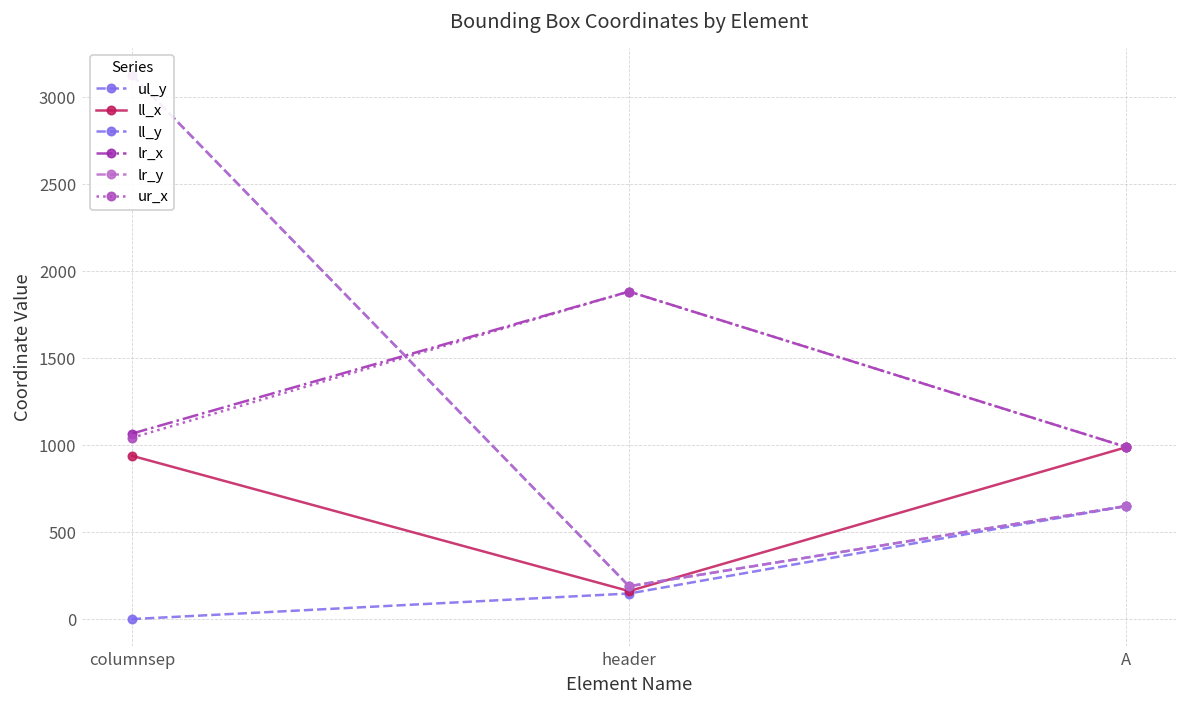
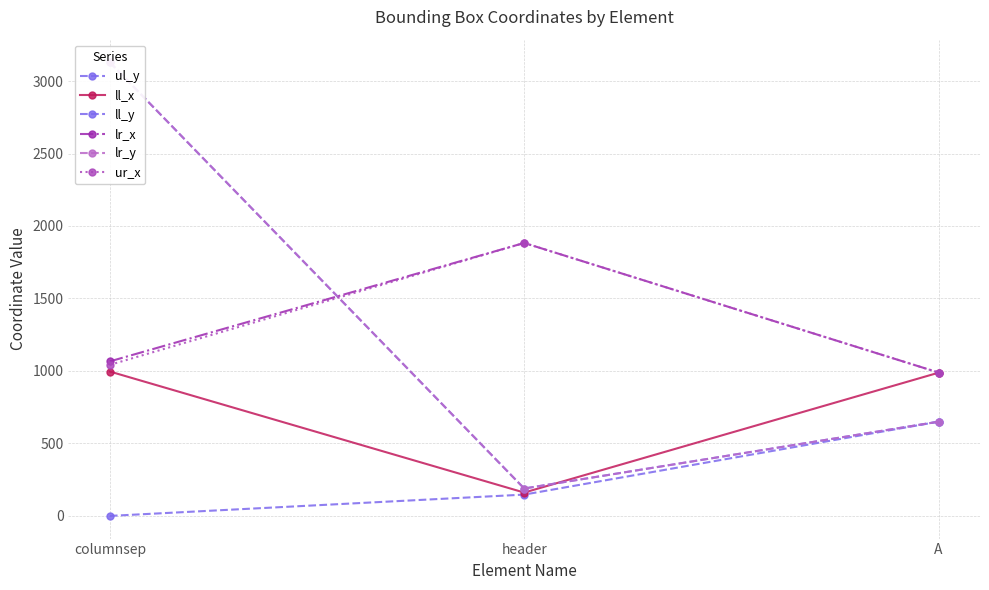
ll_x, columnsep: 940 -> 1000
